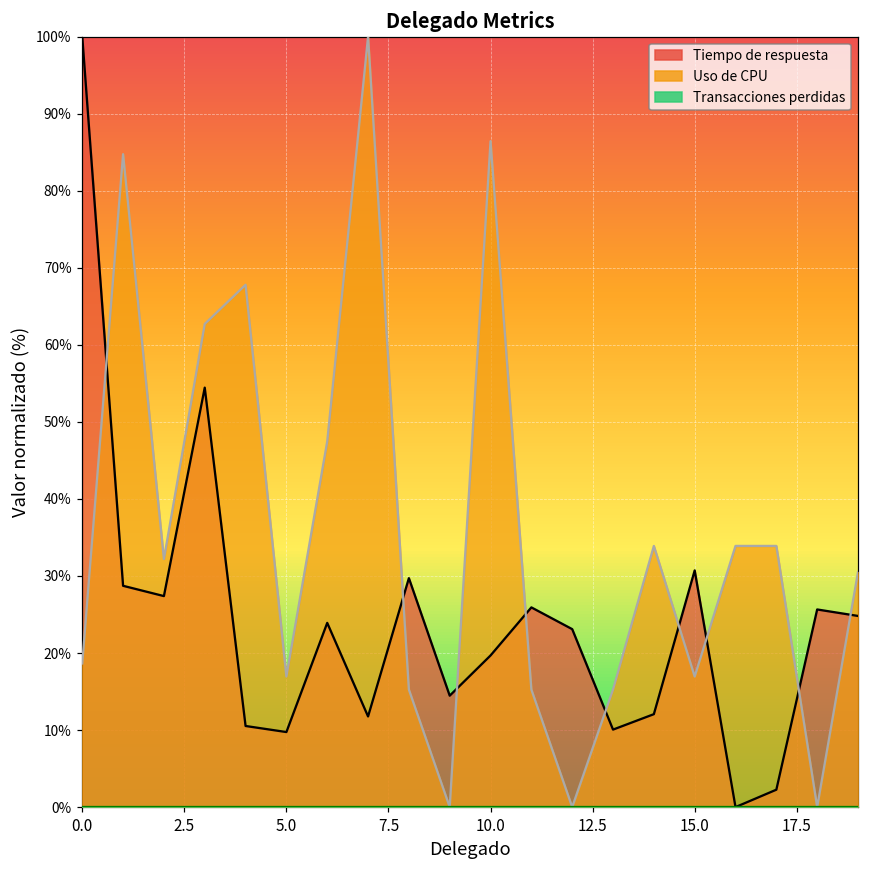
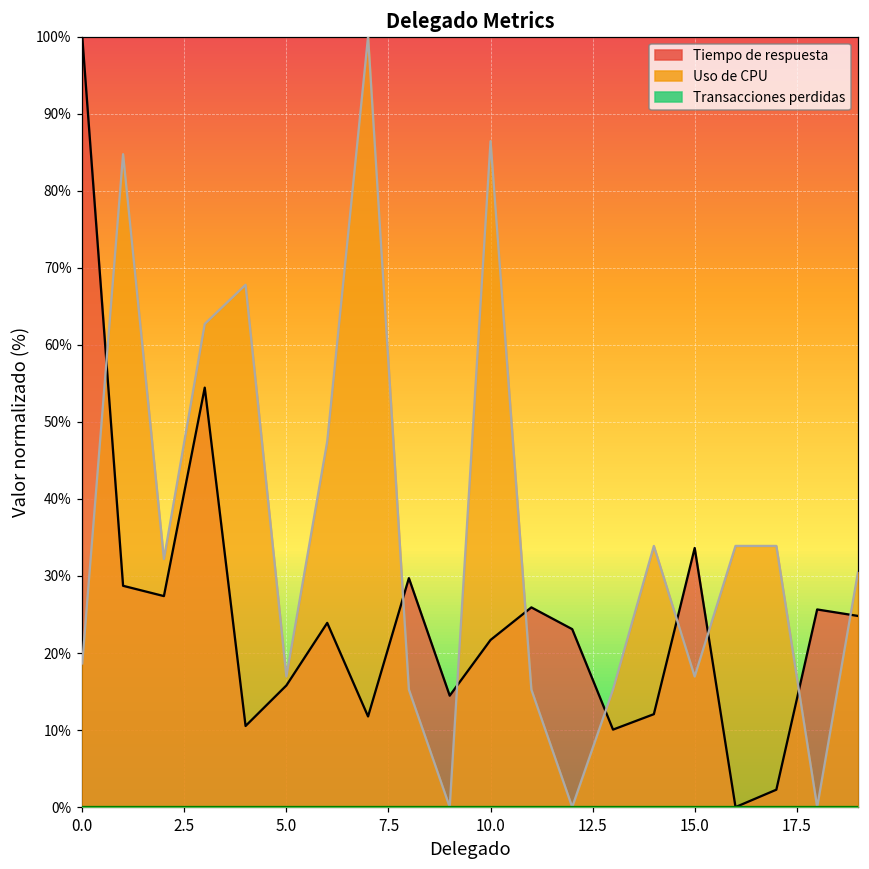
Tiempo de respuesta, 5.0: 10% -> 16%
Tiempo de respuesta, 10.0: 20% -> 22%
Tiempo de respuesta, 15.0: 31% -> 34%
